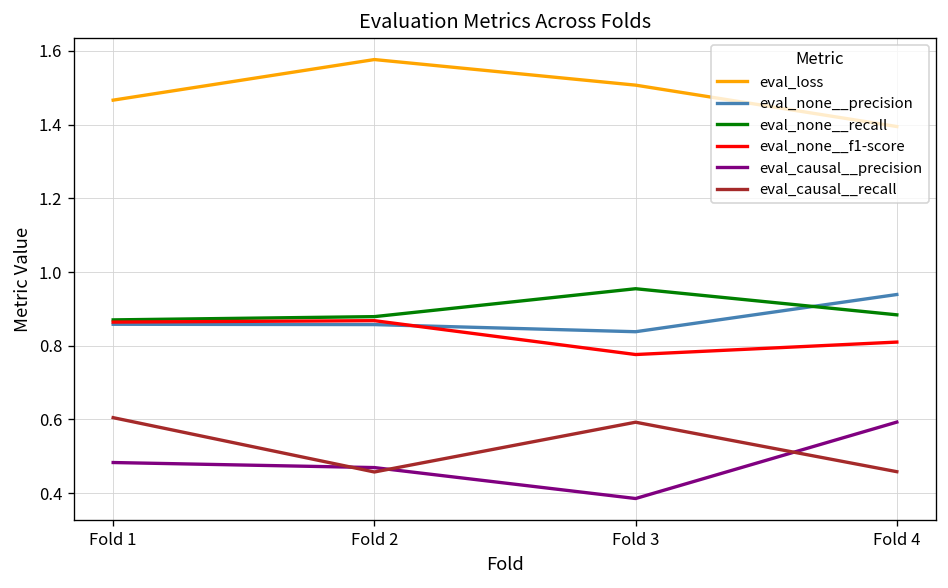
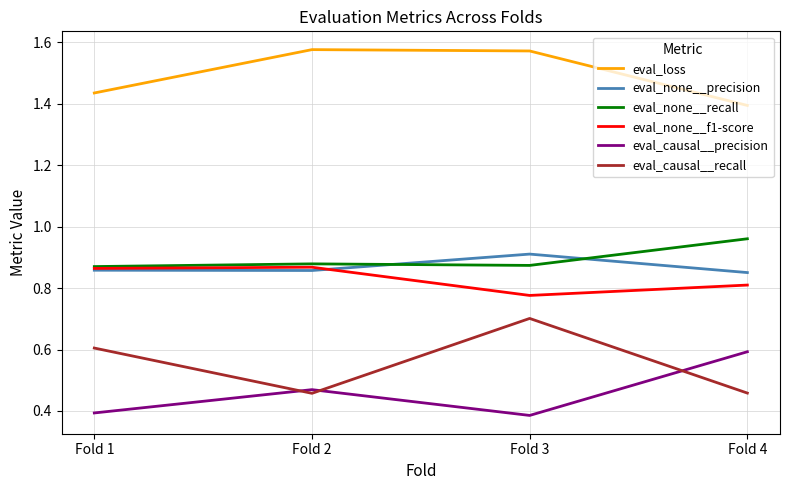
eval_loss, Fold 1: 1.47 -> 1.44
eval_causal__precision, Fold 1: 0.48 -> 0.39
eval_loss, Fold 3: 1.51 -> 1.57
eval_none__precision, Fold 3: 0.84 -> 0.91
eval_none__recall, Fold 3: 0.95 -> 0.87
eval_causal__recall, Fold 3: 0.59 -> 0.70
eval_none__precision, Fold 4: 0.94 -> 0.85
eval_none__recall, Fold 4: 0.88 -> 0.96
